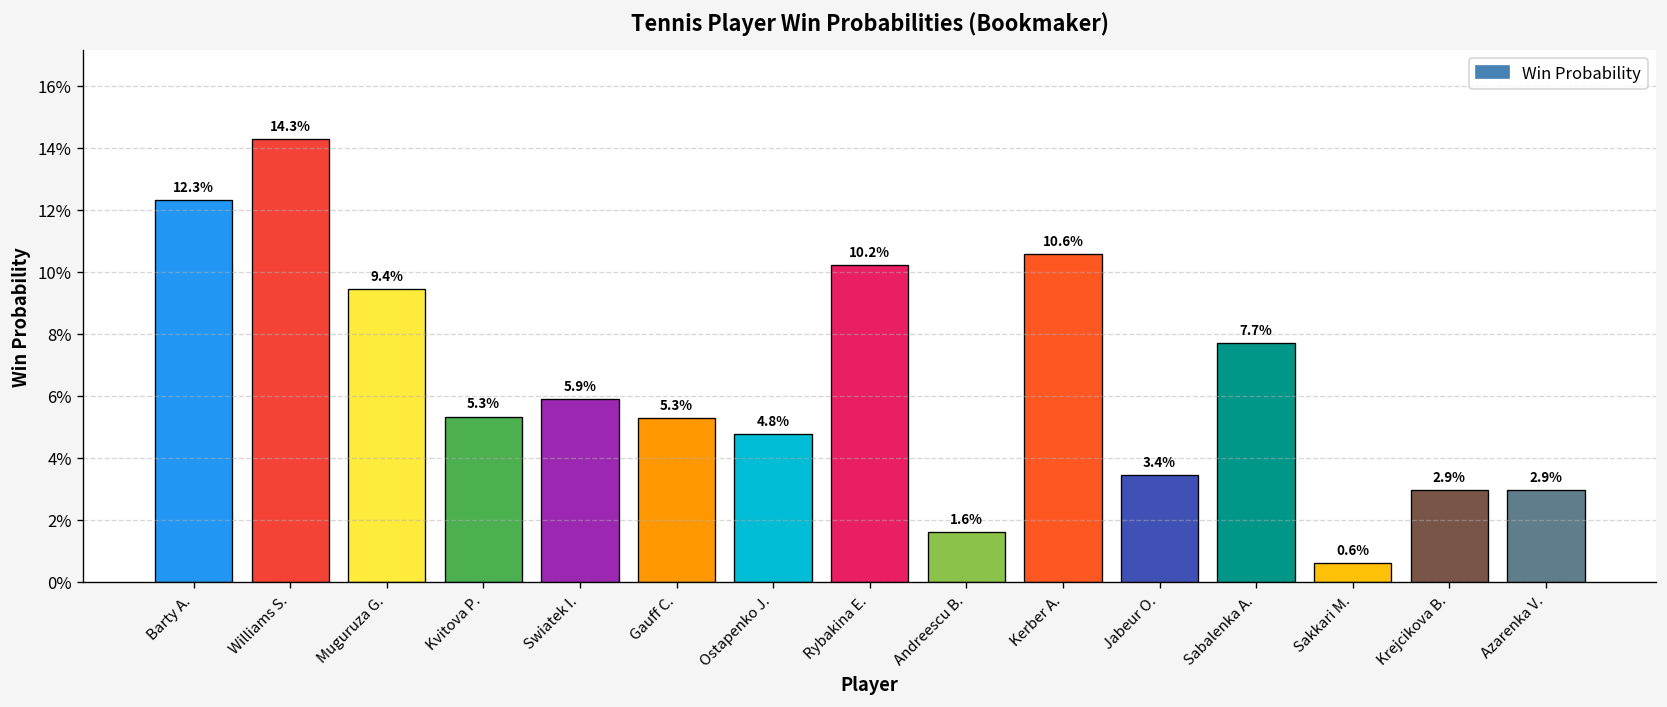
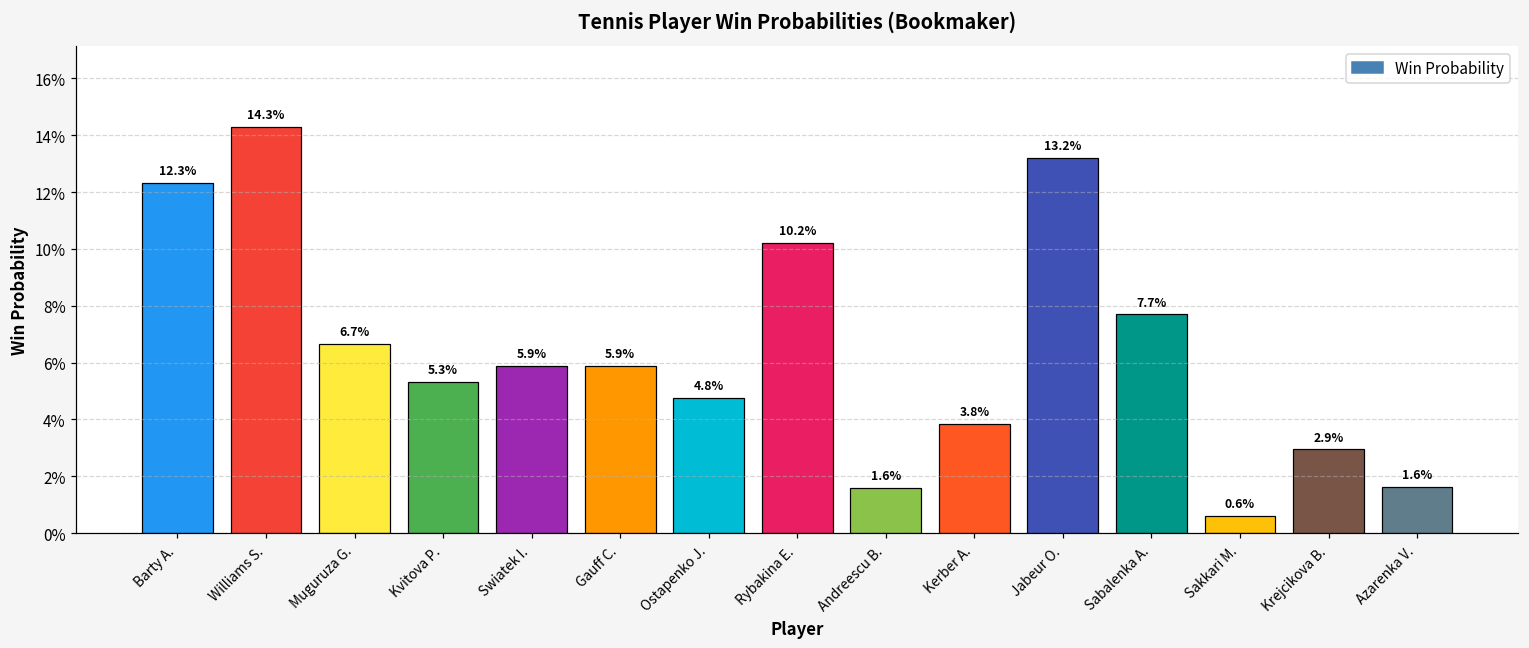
Muguruza G.: 9.4% -> 6.7%
Gauff C.: 5.3% -> 5.9%
Kerber A.: 10.6% -> 3.8%
Jabeur O.: 3.4% -> 13.2%
Azarenka V.: 2.9% -> 1.6%
